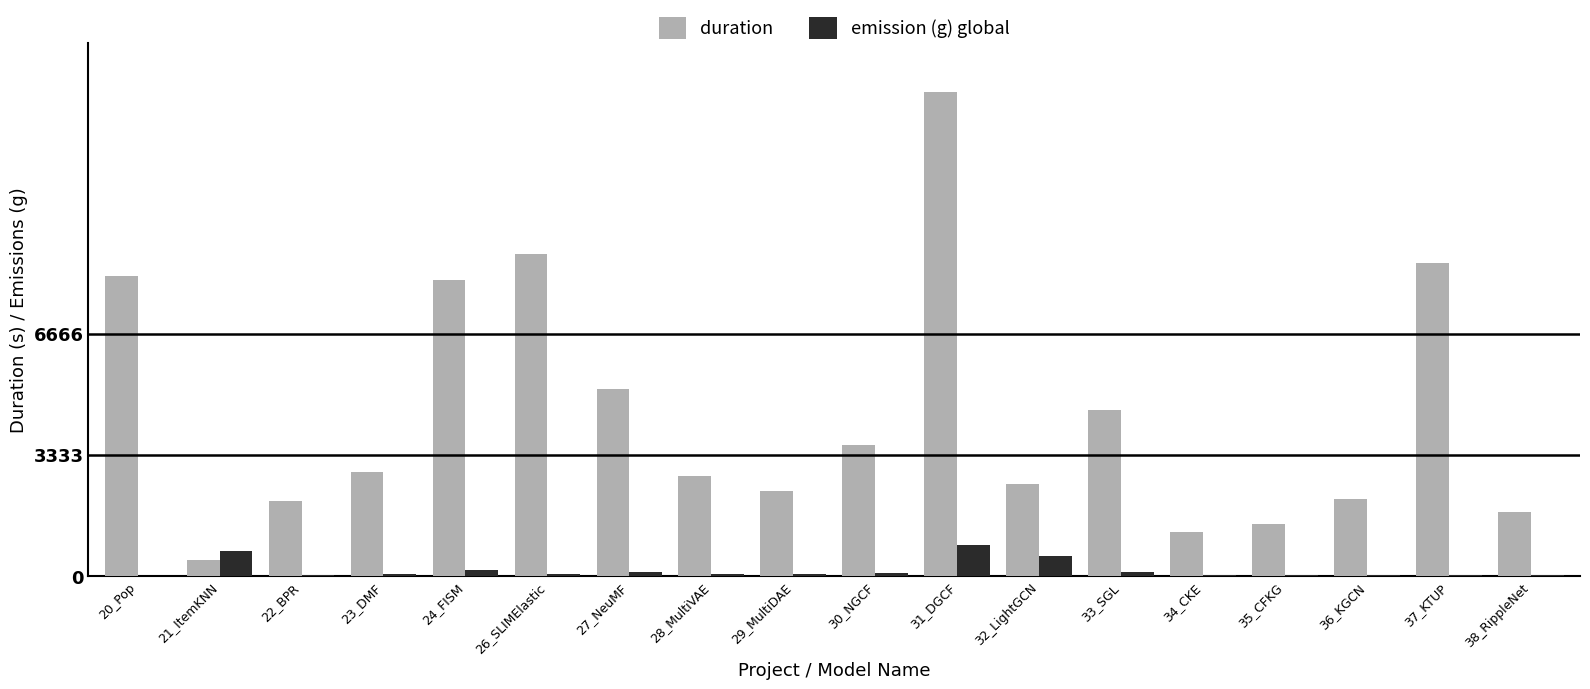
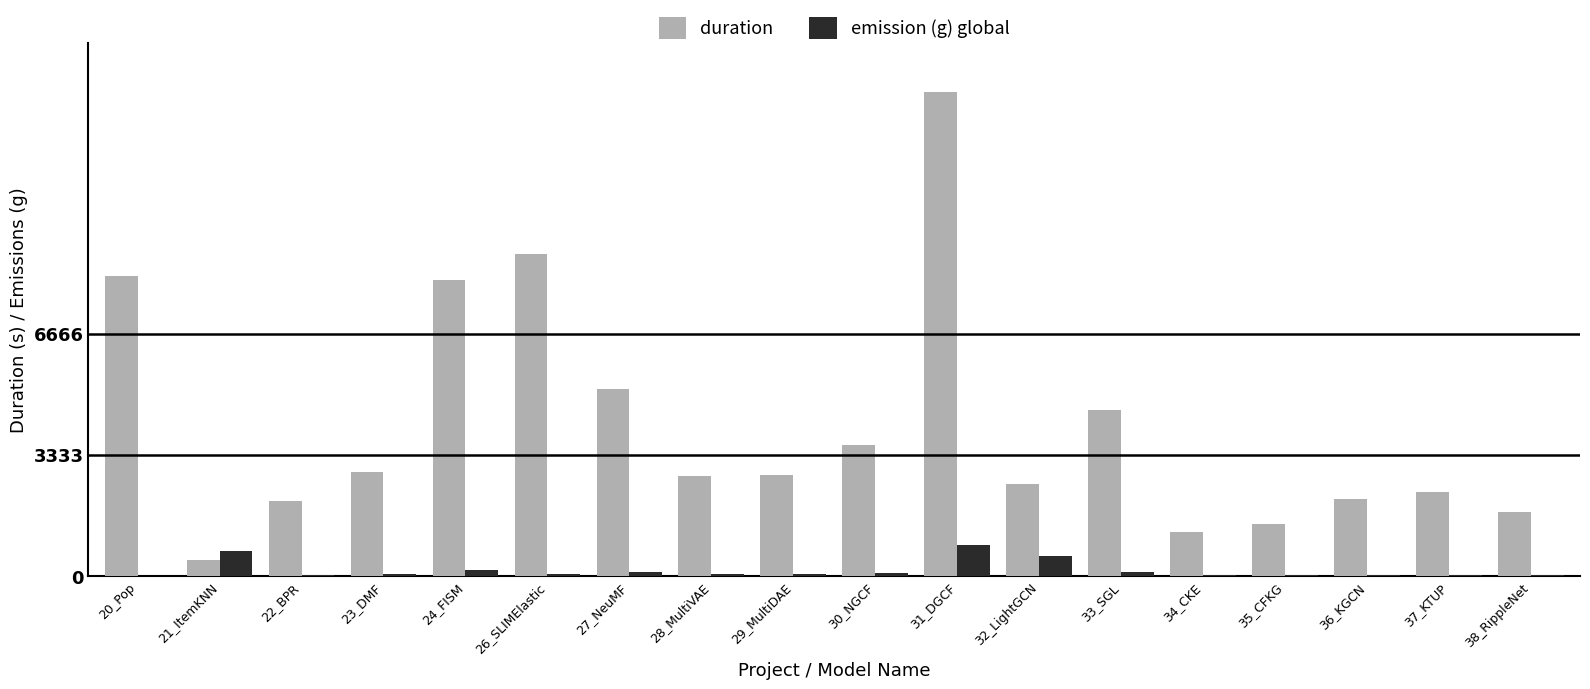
duration, 29_MultiDAE: 2300 -> 2800
duration, 37_KTUP: 8600 -> 2300
